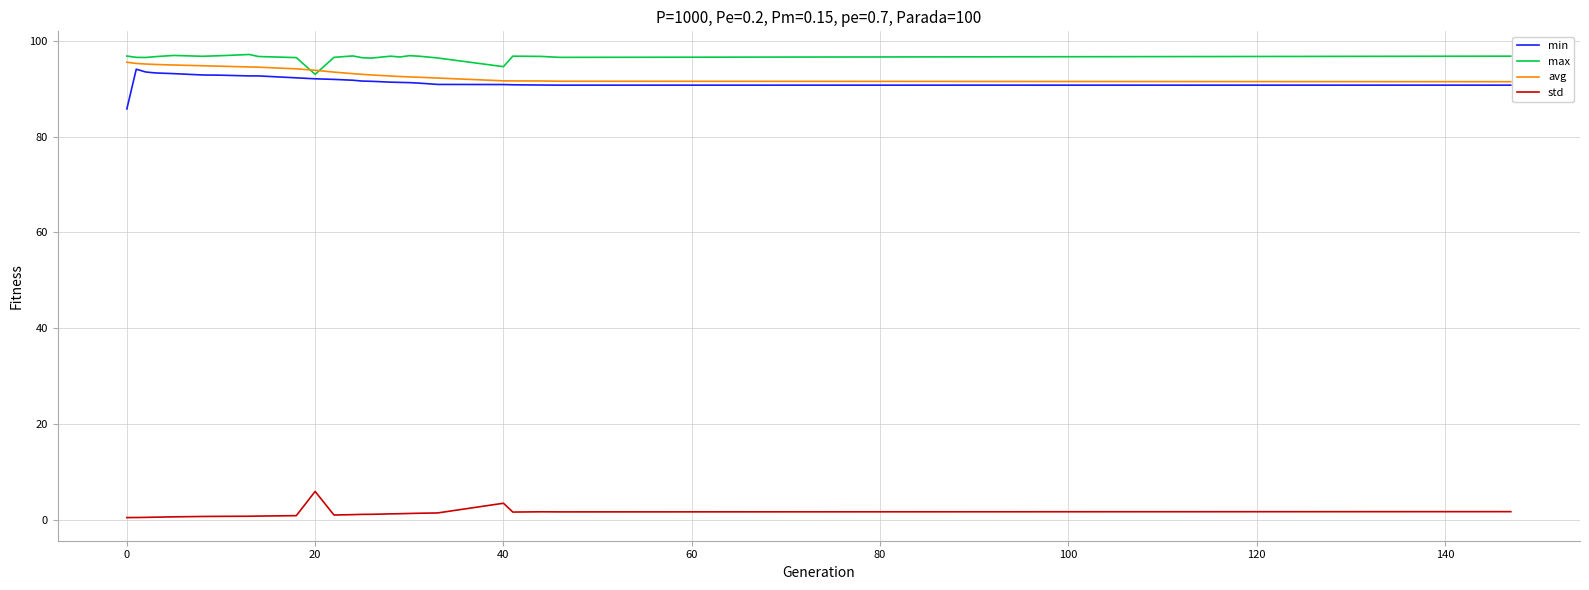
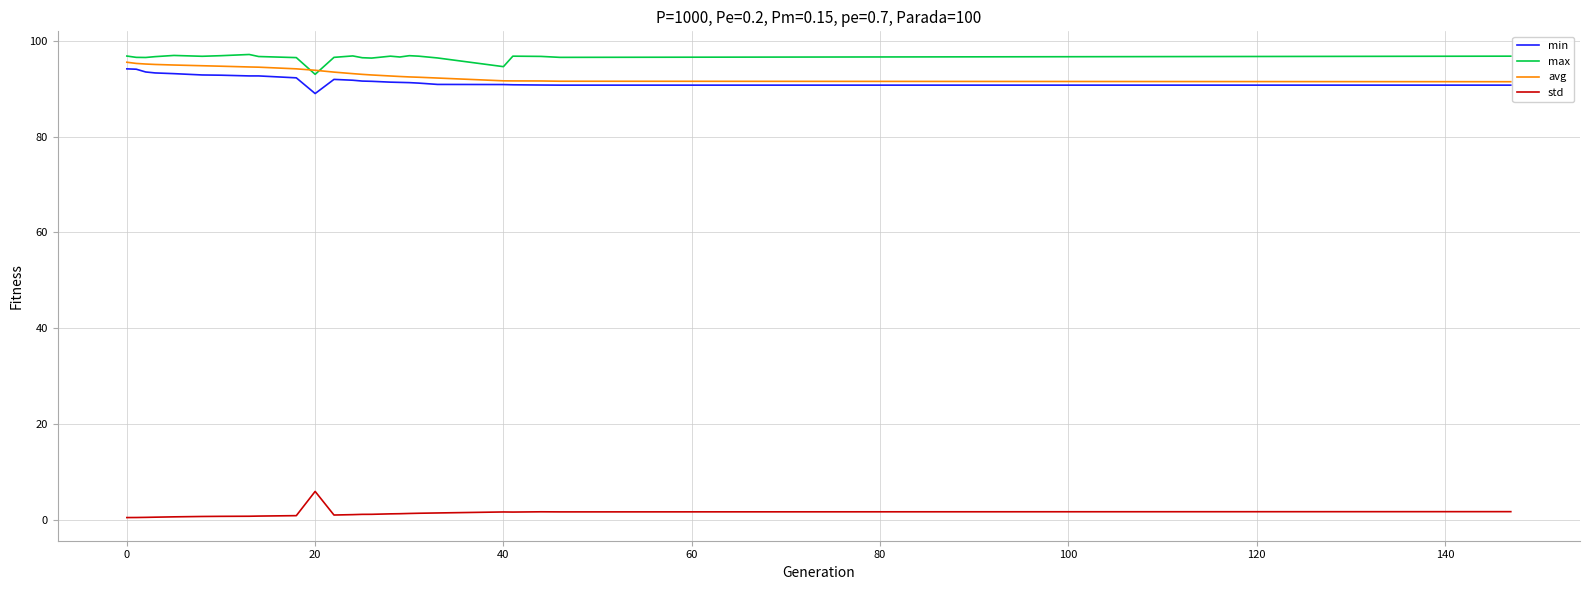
min, 0: 86 -> 94
min, 20: 92 -> 89
std, 40: 3 -> 2
